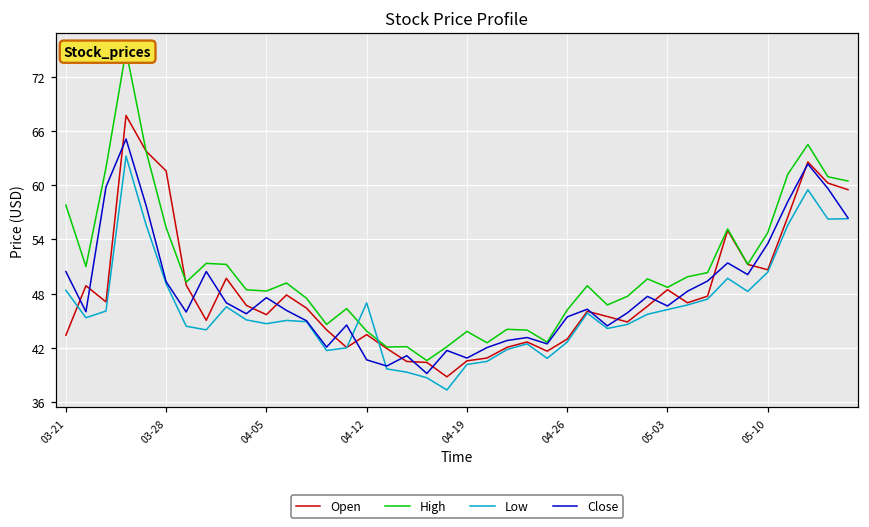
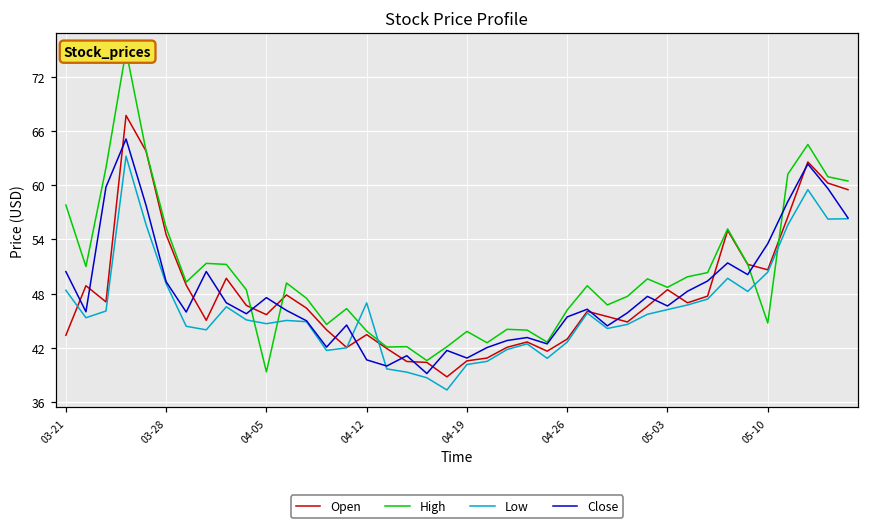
Open, 03-28: 62 -> 55
High, 04-05: 48 -> 39
High, 05-10: 55 -> 45
